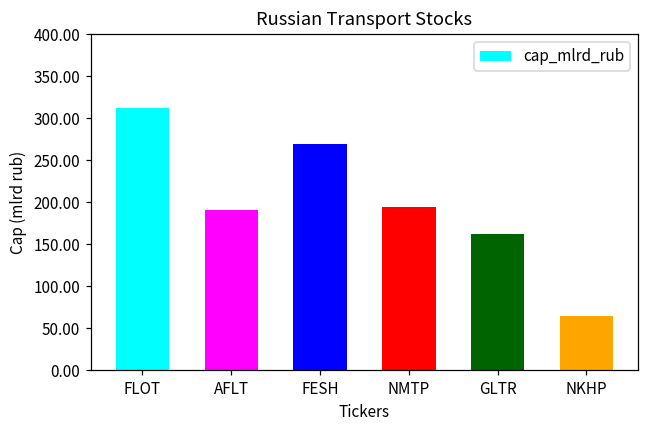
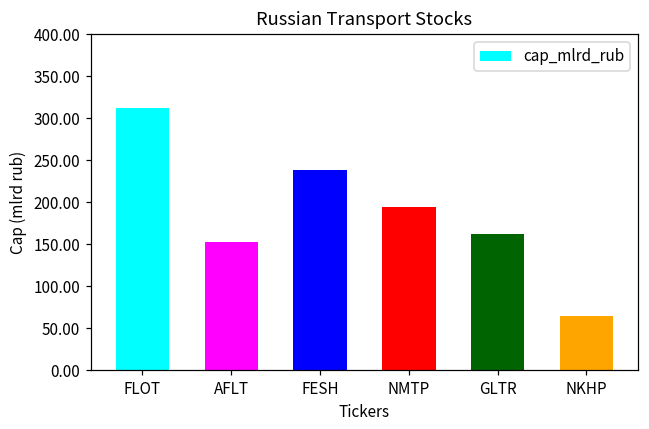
AFLT: 190 -> 150
FESH: 270 -> 240
